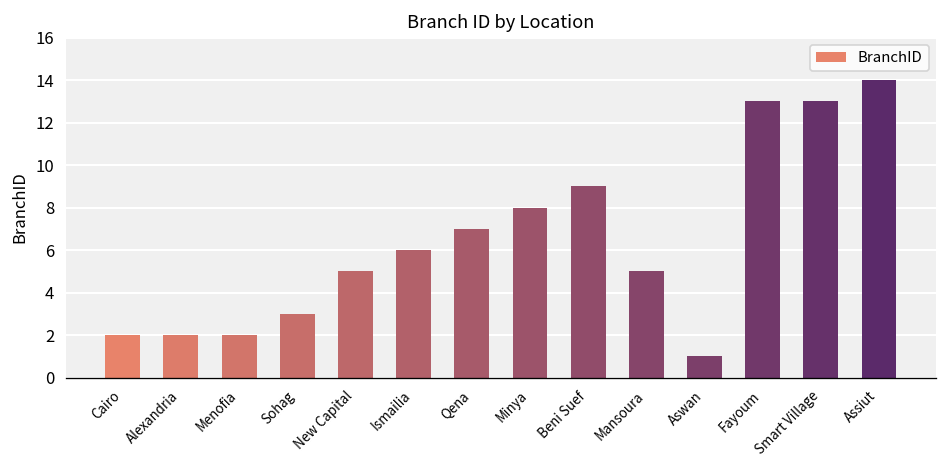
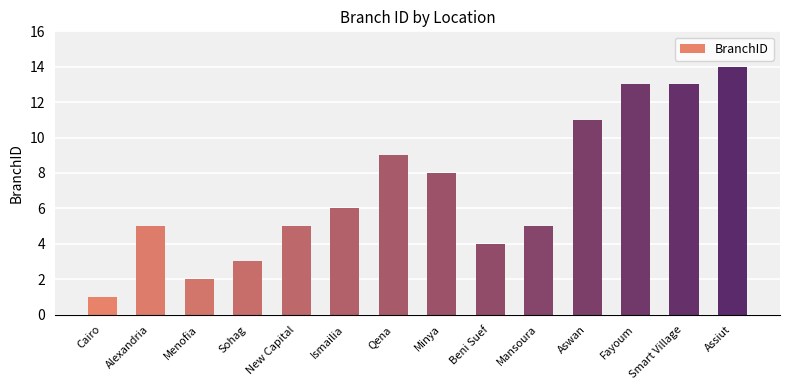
Cairo: 2 -> 1
Alexandria: 2 -> 5
Qena: 7 -> 9
Beni Suef: 9 -> 4
Aswan: 1 -> 11
